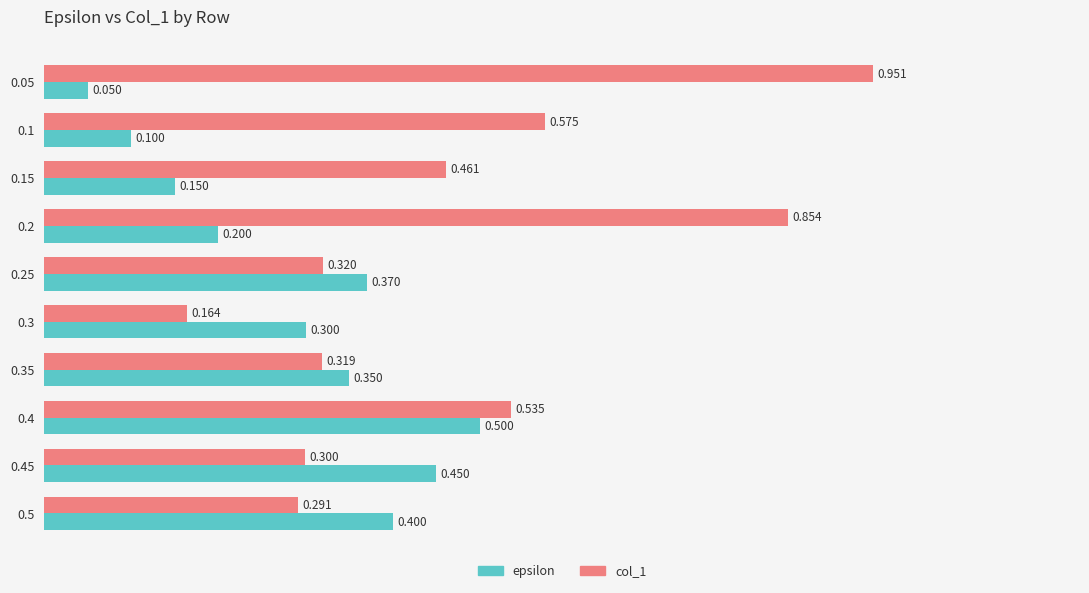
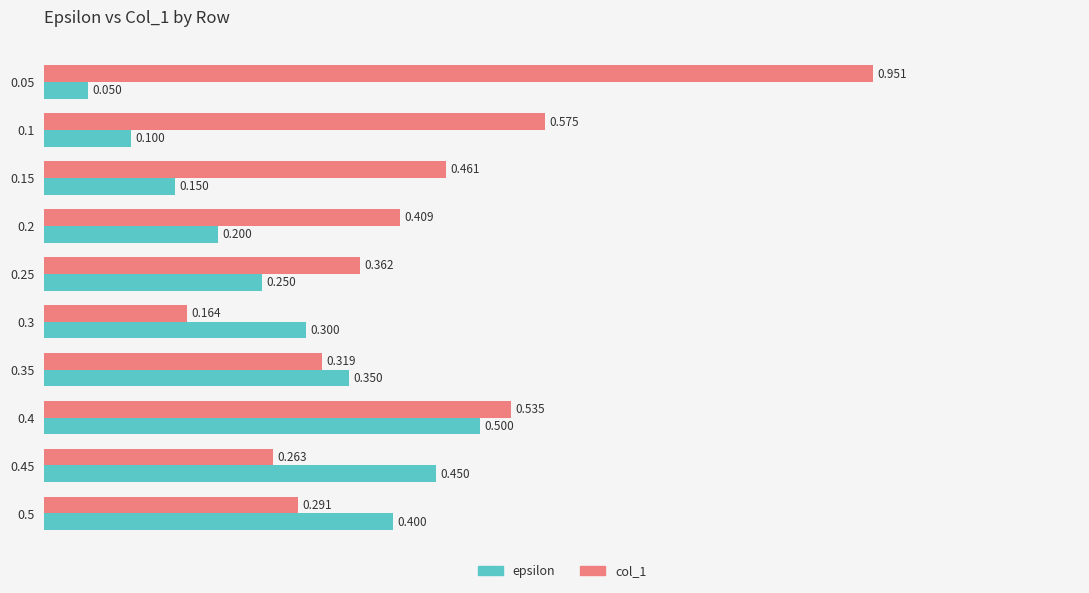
col_1, 0.2: 0.854 -> 0.409
col_1, 0.25: 0.320 -> 0.362
epsilon, 0.25: 0.370 -> 0.250
col_1, 0.45: 0.300 -> 0.263
